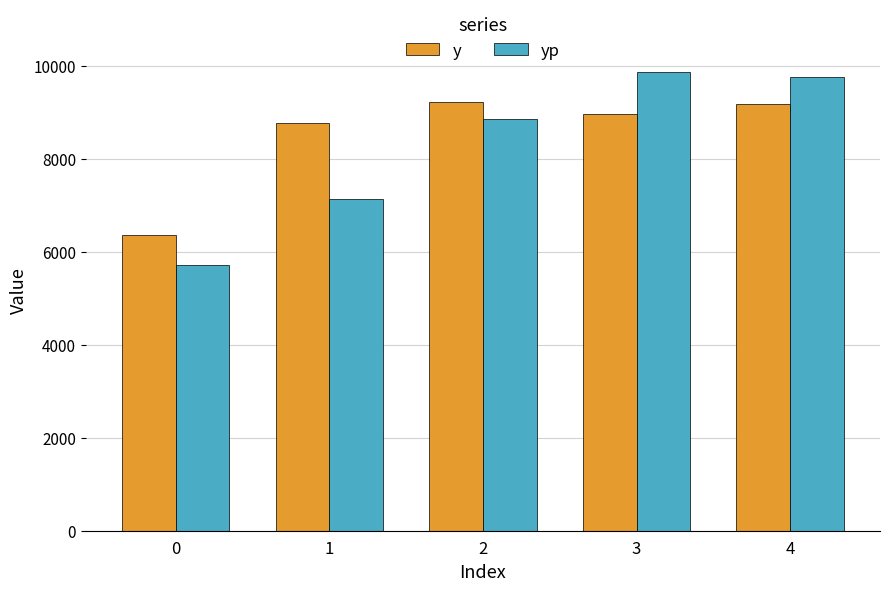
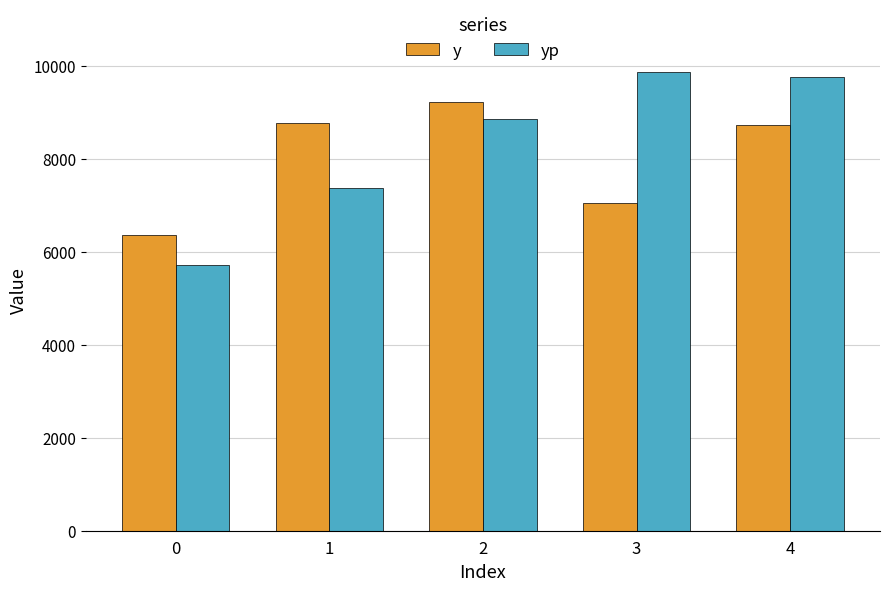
yp, 1: 7100 -> 7400
y, 3: 9000 -> 7100
y, 4: 9200 -> 8700
